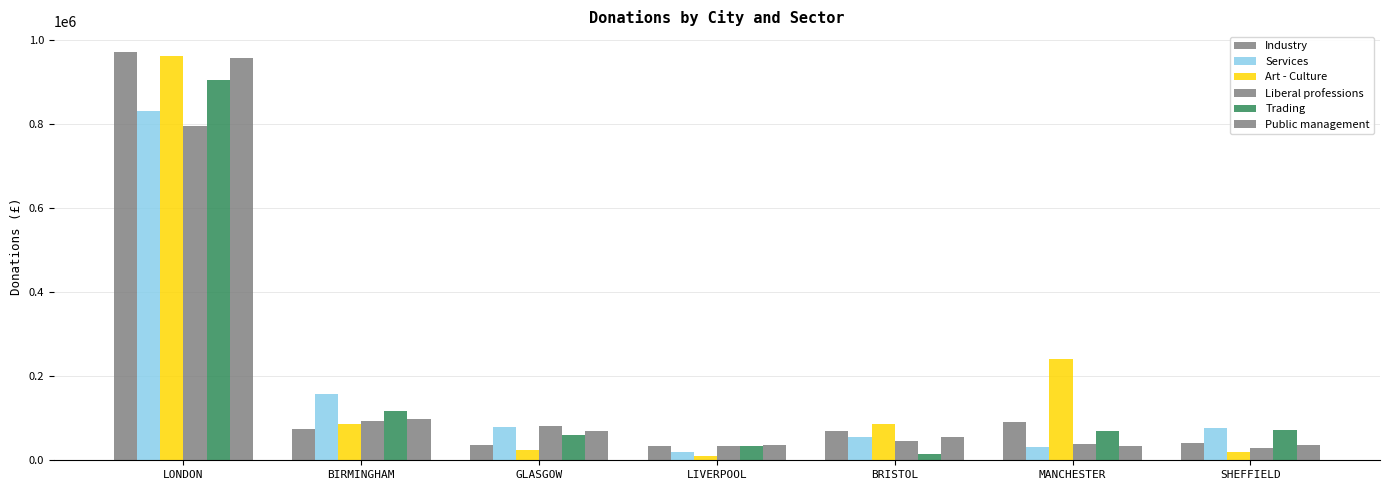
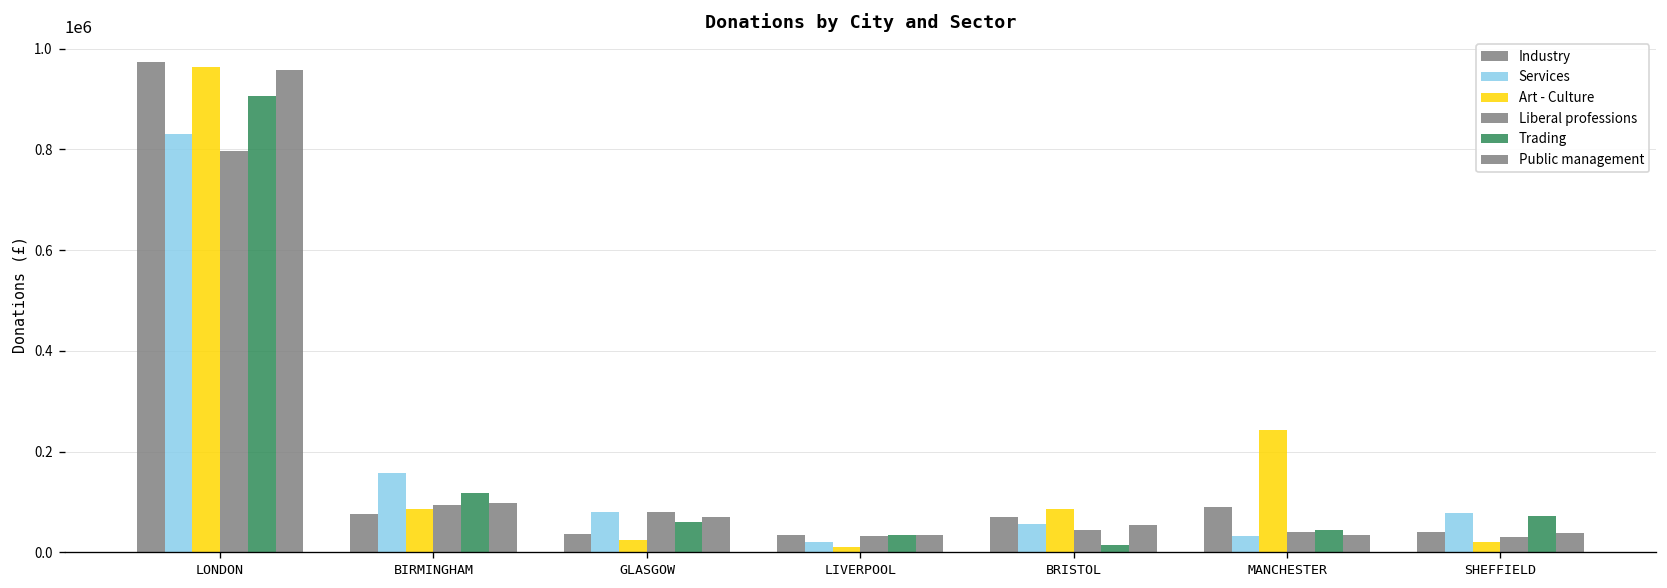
Trading, MANCHESTER: 70000 -> 40000
